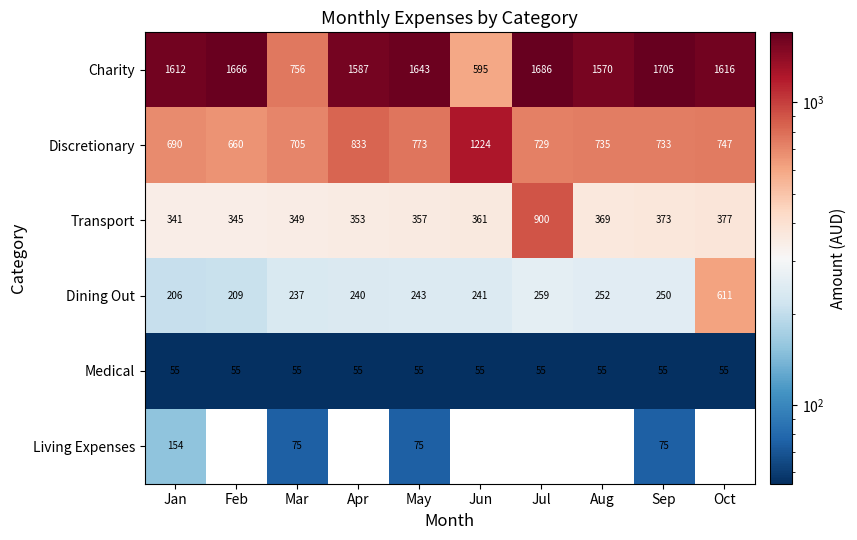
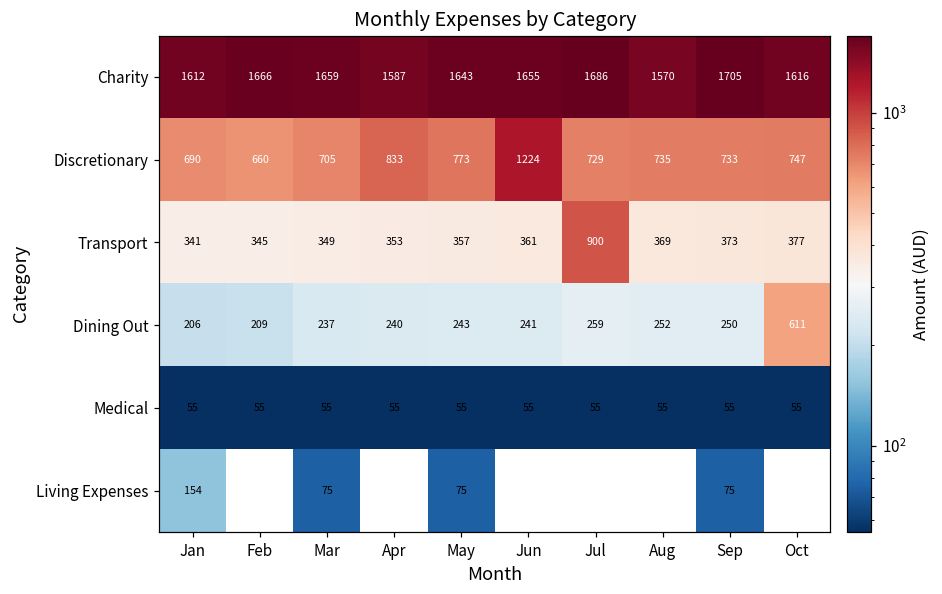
Charity, Mar: 756 -> 1659
Charity, Jun: 595 -> 1655
